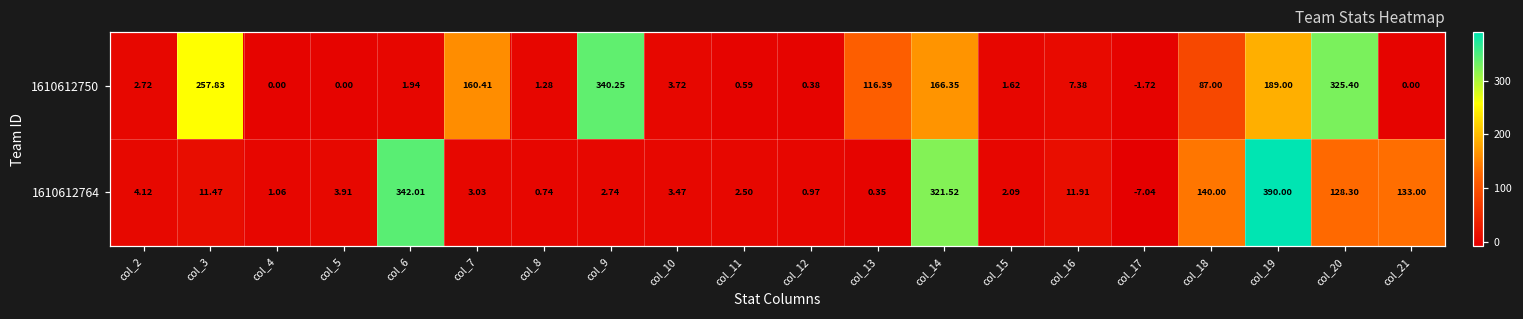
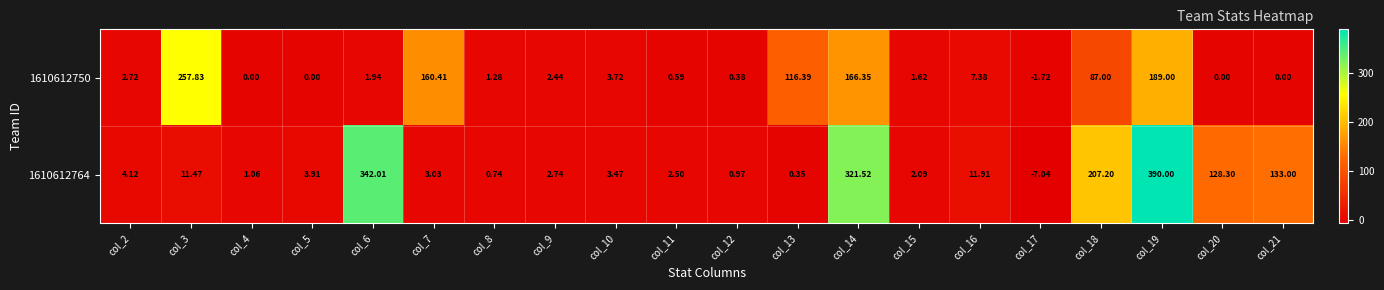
1610612750, col_9: 340.25 -> 2.44
1610612750, col_20: 325.40 -> 0.00
1610612764, col_18: 140.00 -> 207.20
